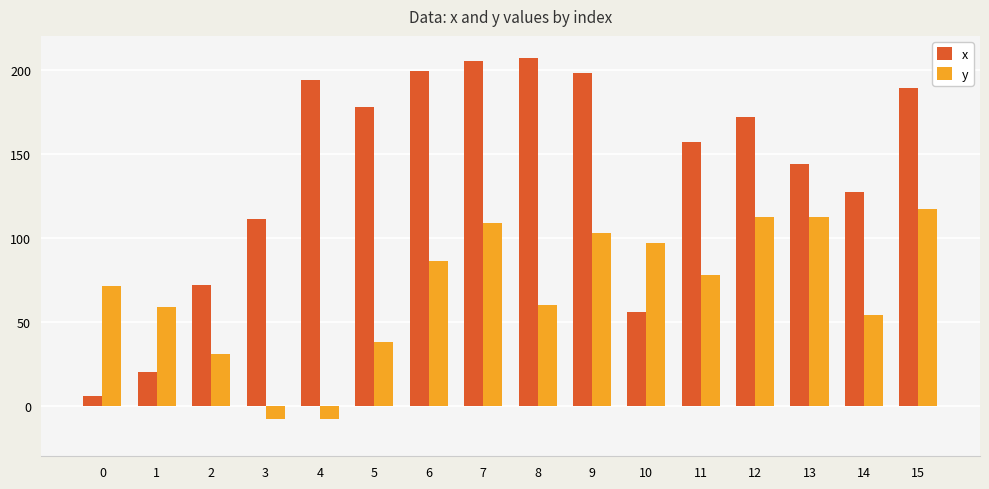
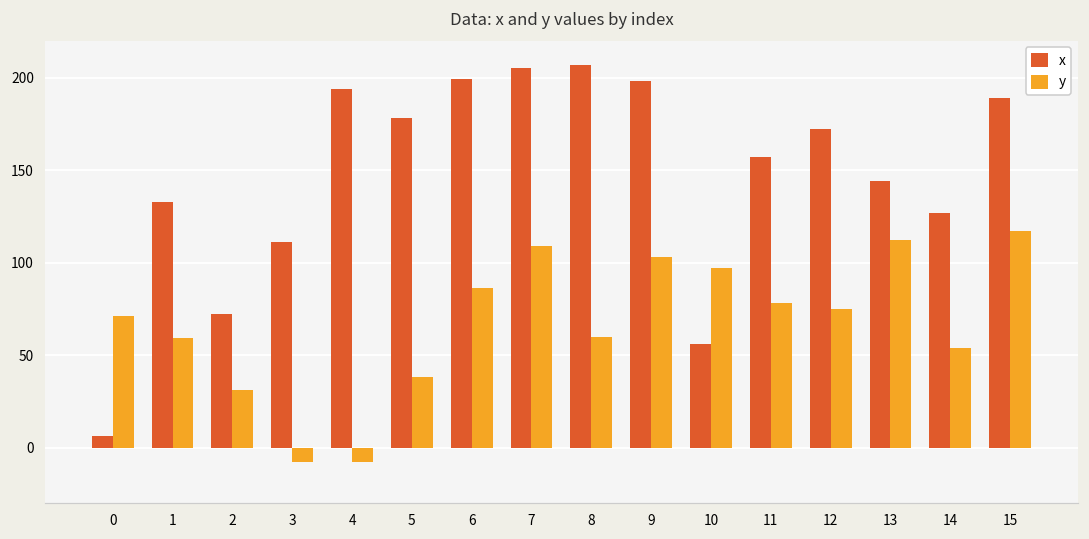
x, 1: 20 -> 133
y, 12: 112 -> 75
